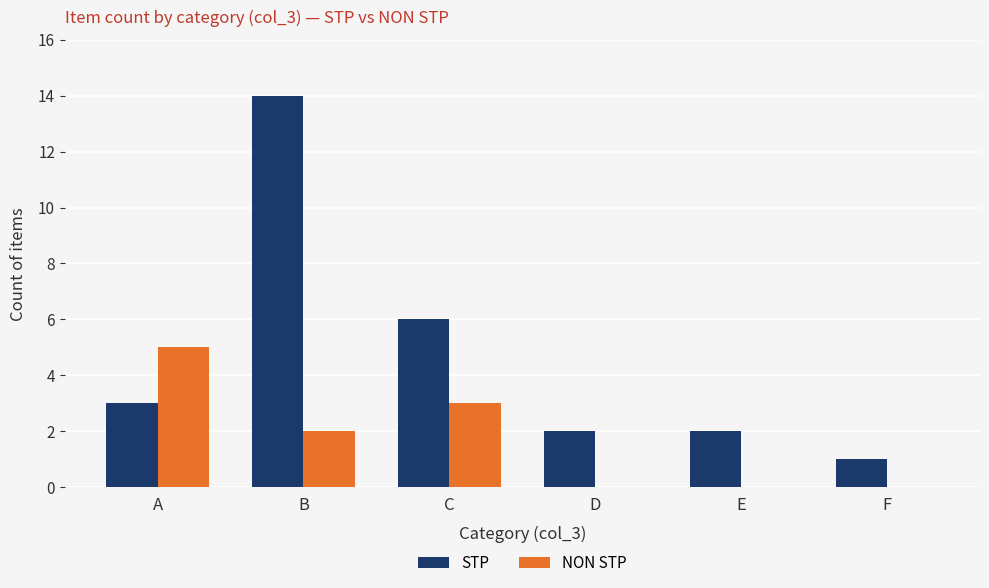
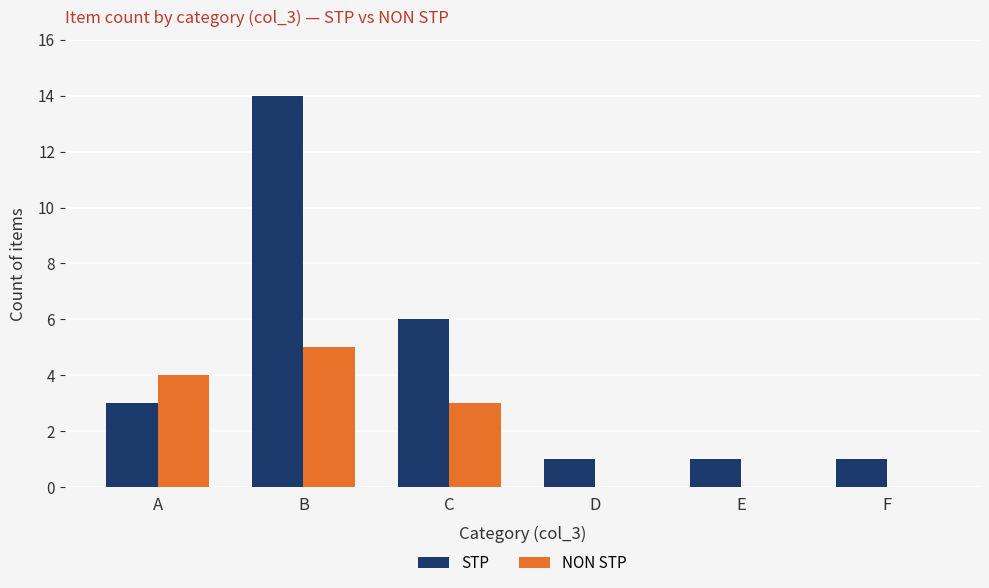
NON STP, A: 5 -> 4
NON STP, B: 2 -> 5
STP, D: 2 -> 1
STP, E: 2 -> 1
